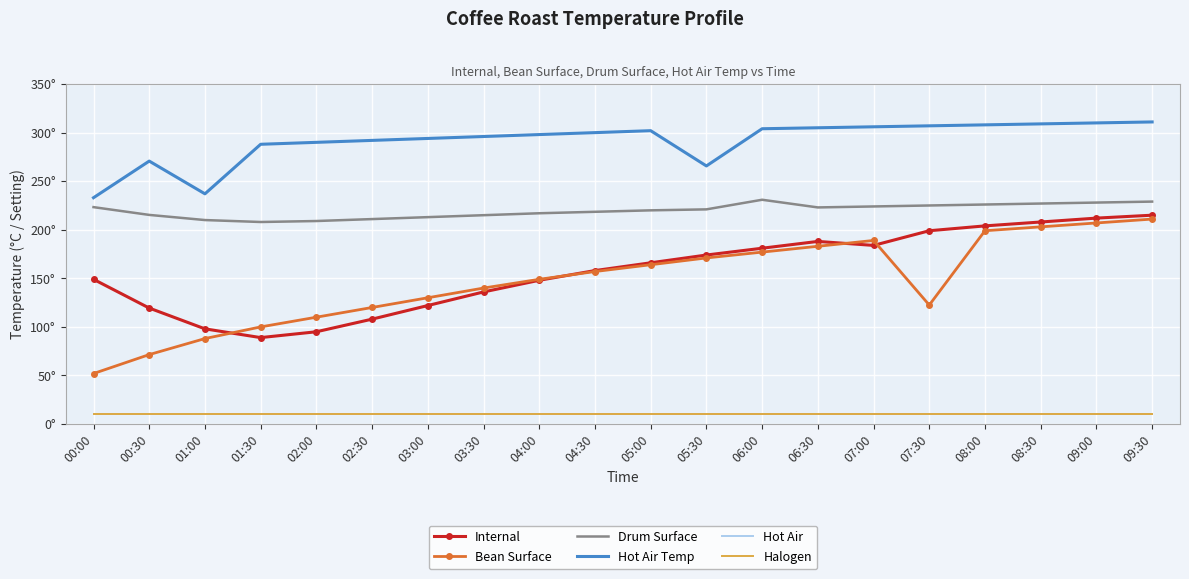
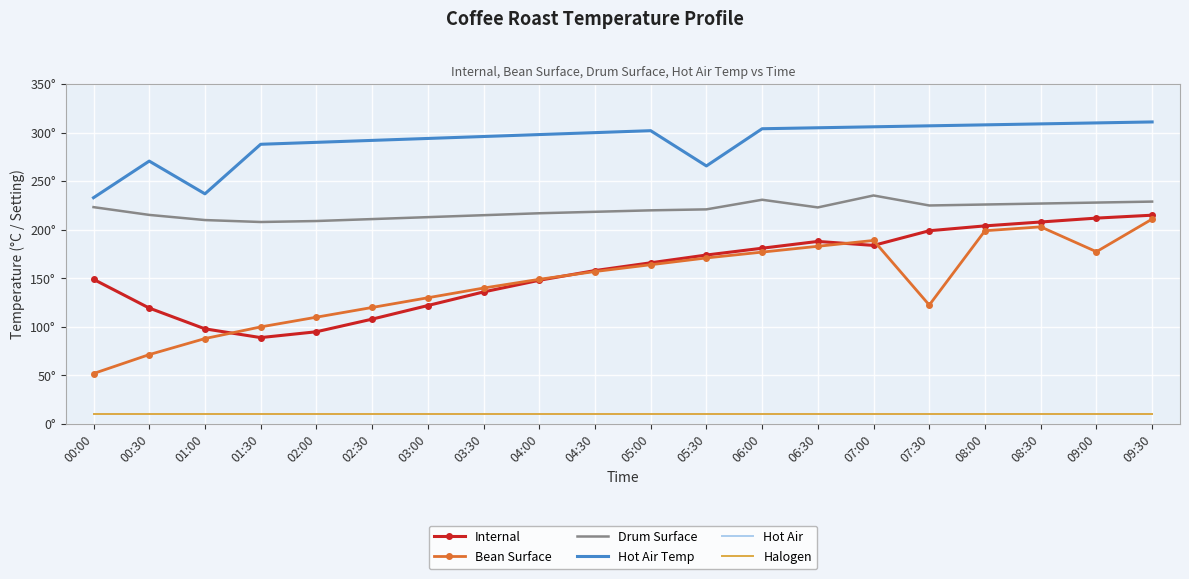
Drum Surface, 07:00: 220° -> 240°
Bean Surface, 09:00: 210° -> 180°
